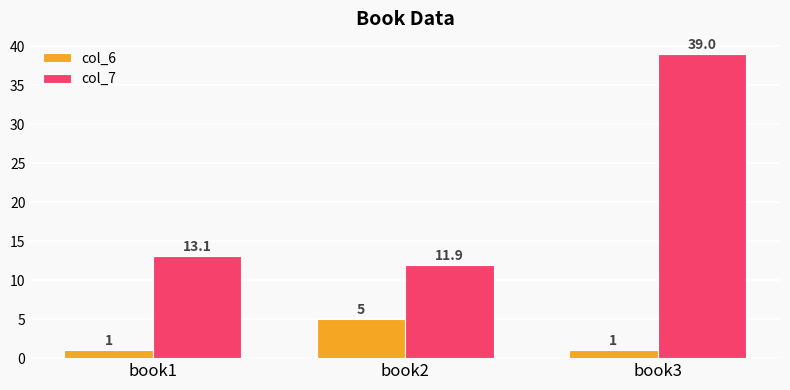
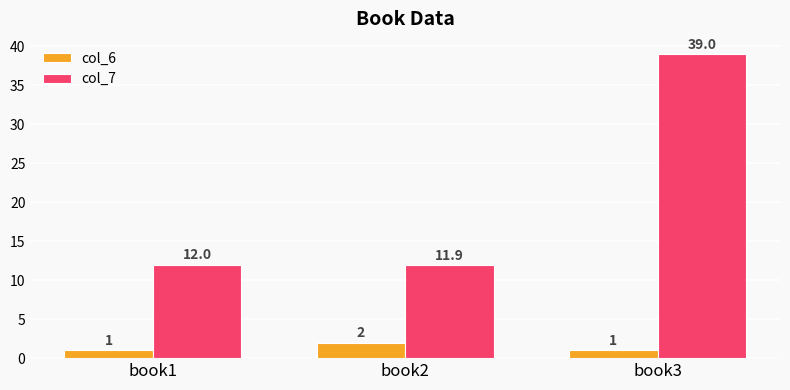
col_7, book1: 13.1 -> 12.0
col_6, book2: 5 -> 2
